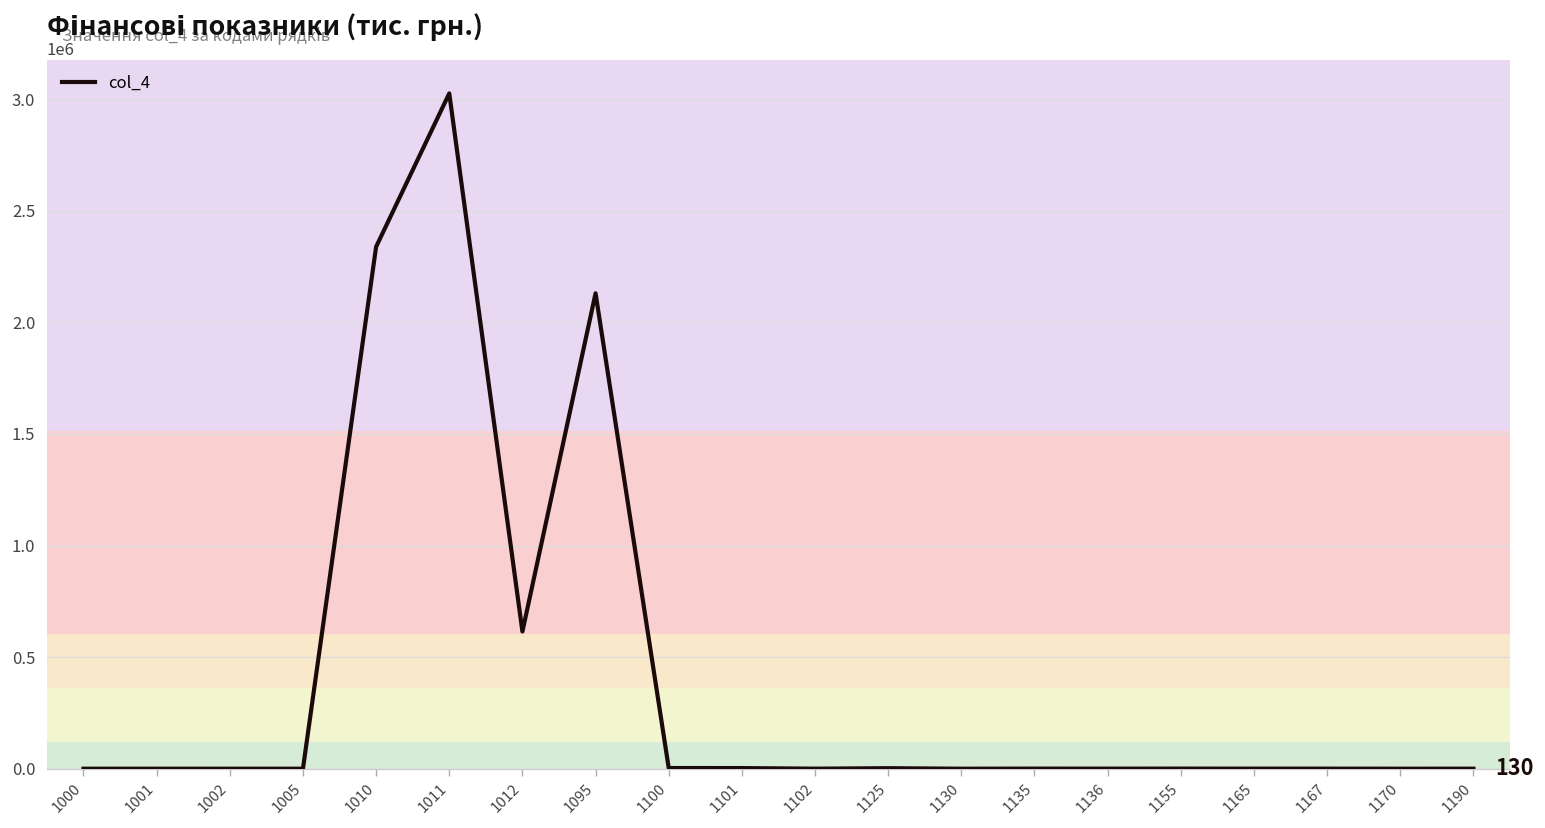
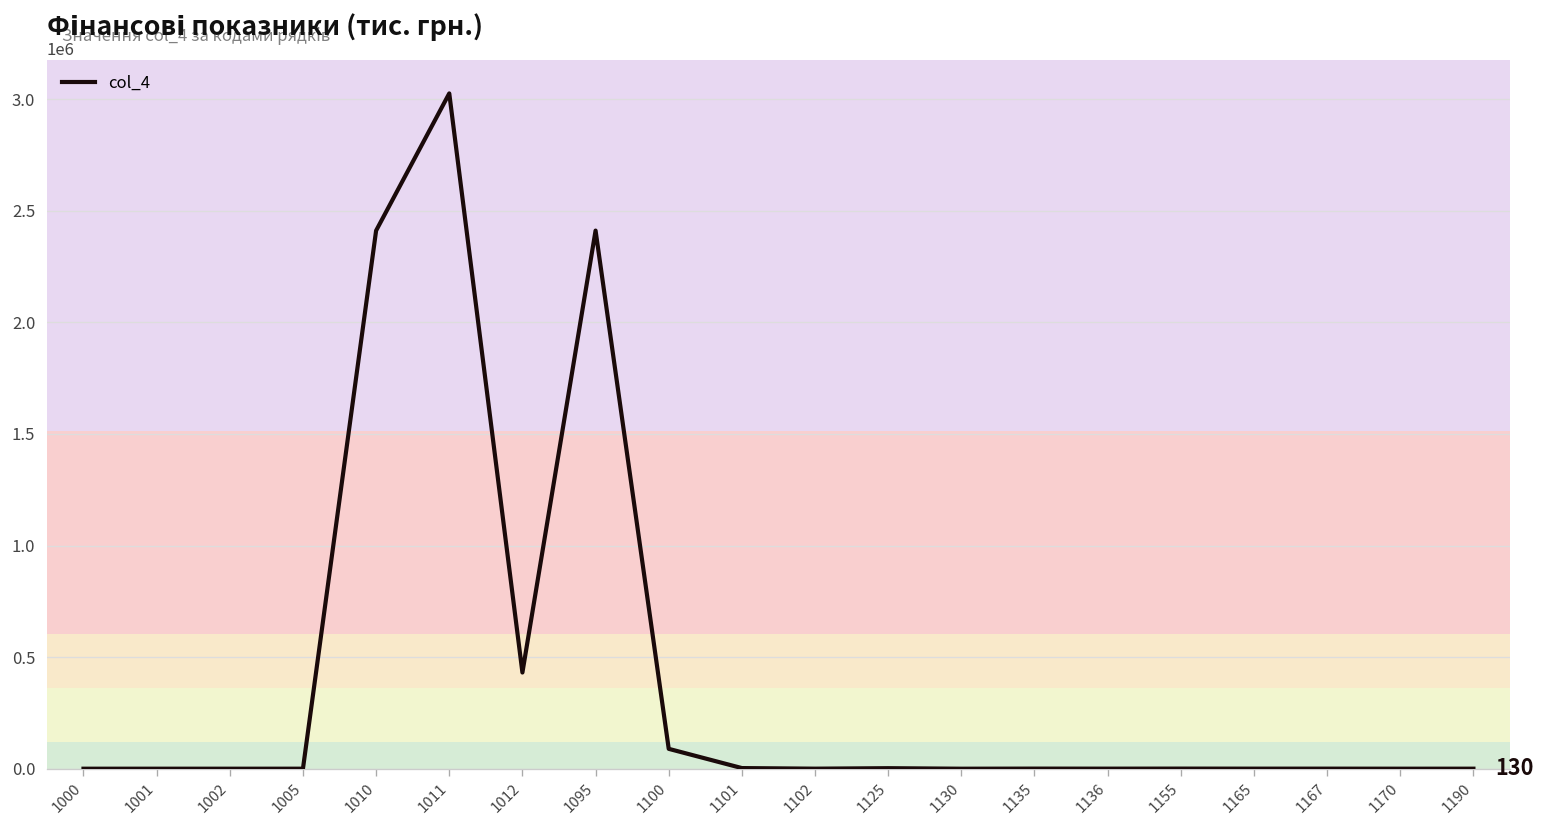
1010: 2340000 -> 2410000
1012: 610000 -> 430000
1095: 2130000 -> 2410000
1100: 0 -> 90000
